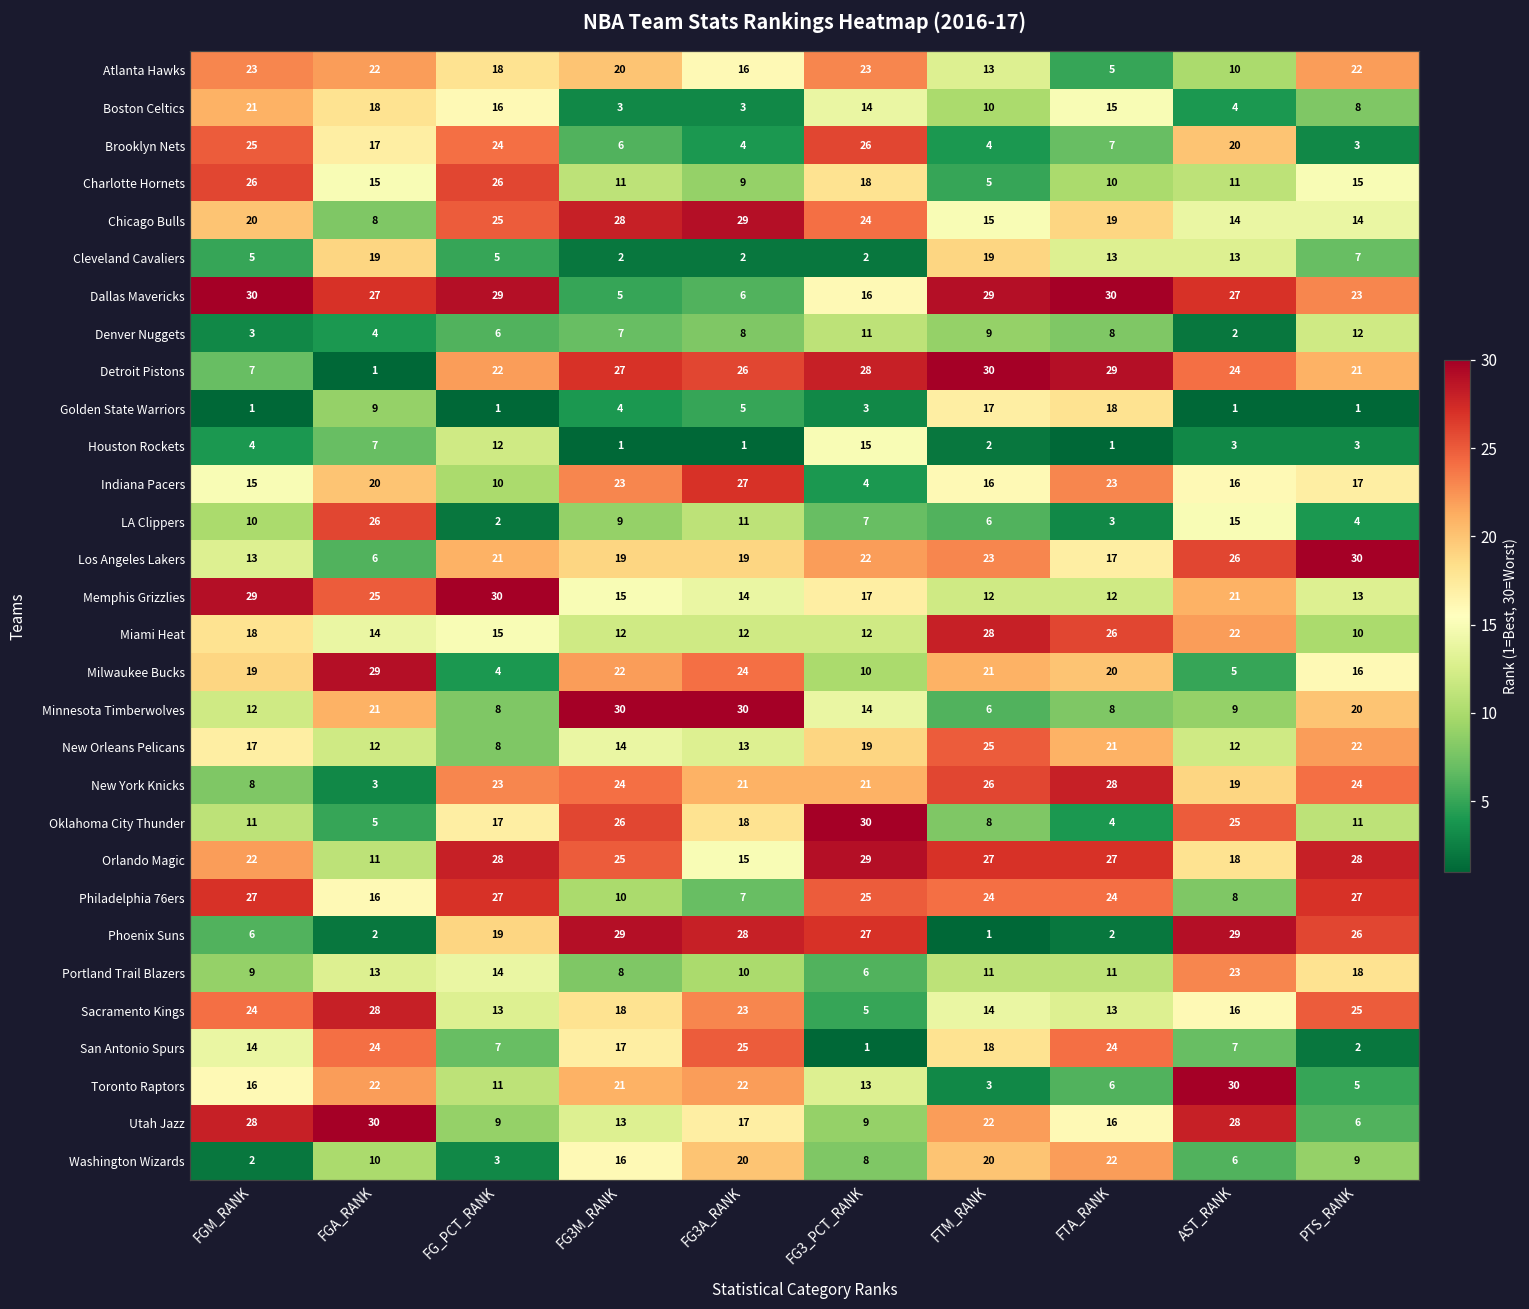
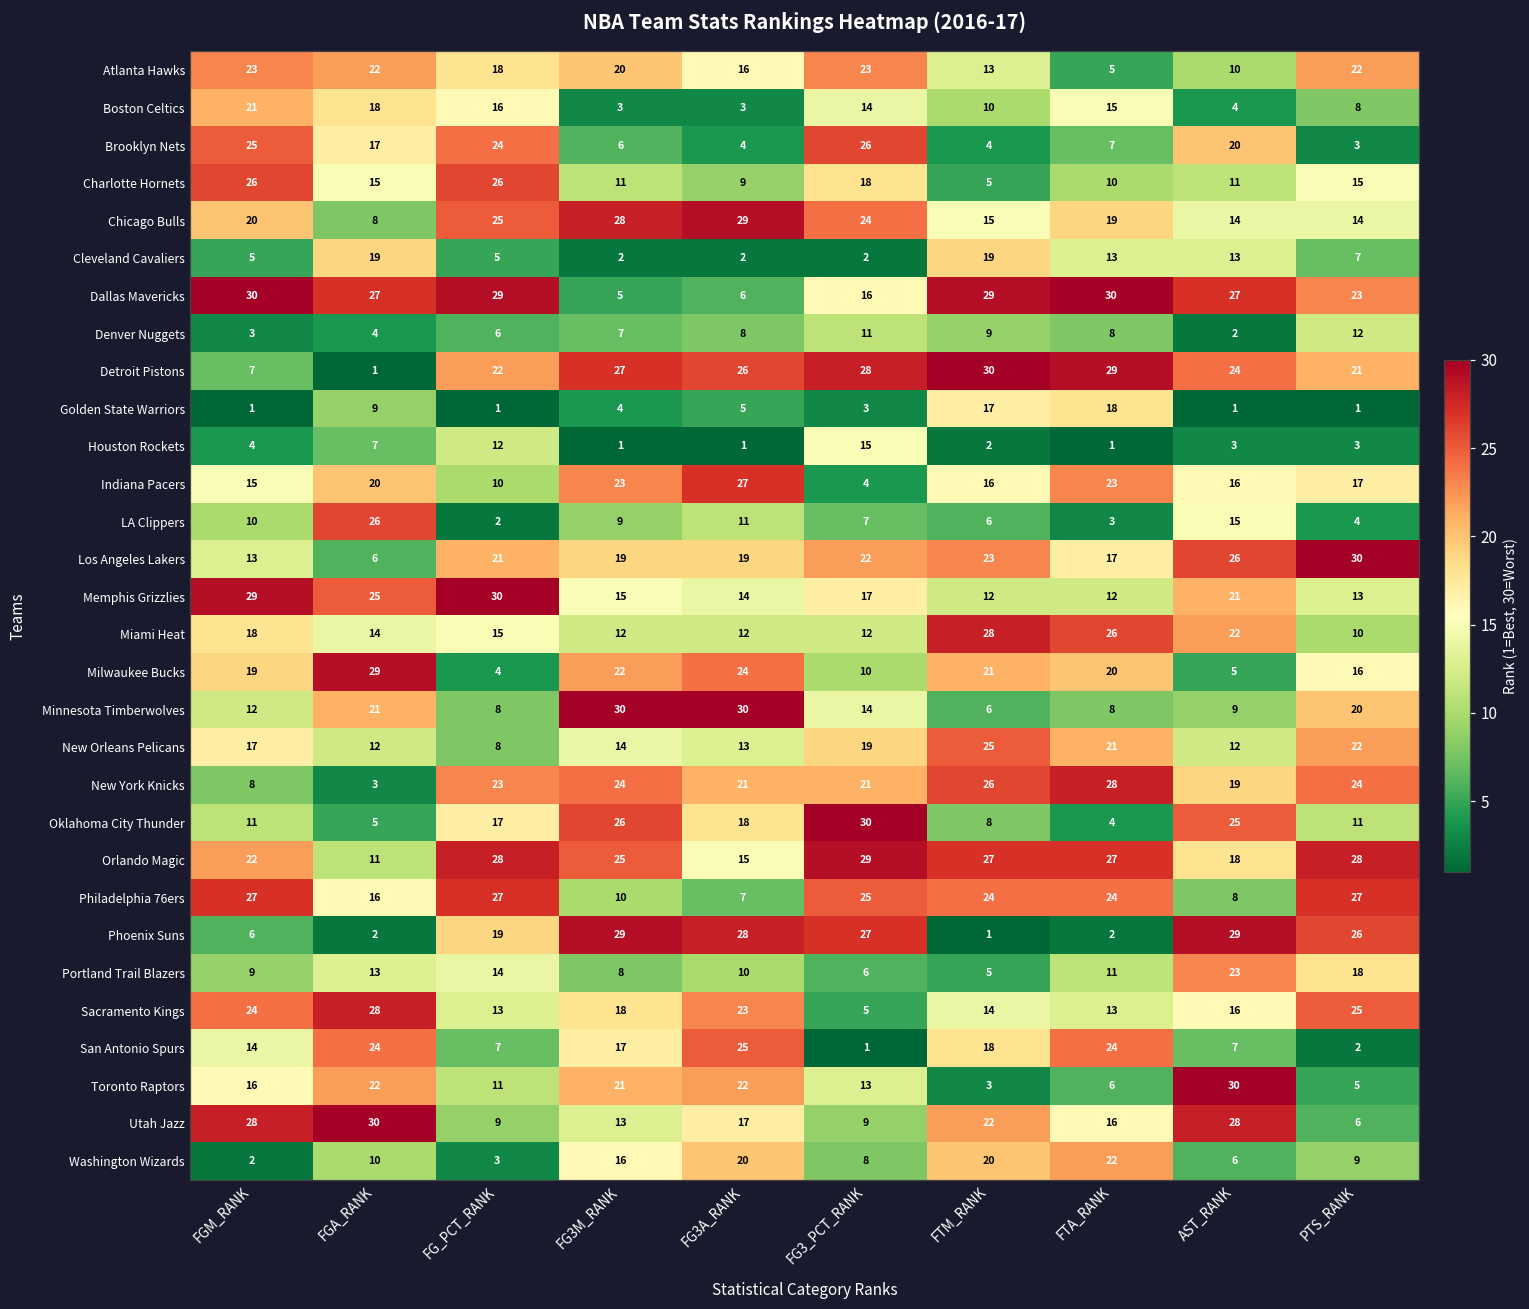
Portland Trail Blazers, FTM_RANK: 11 -> 5
